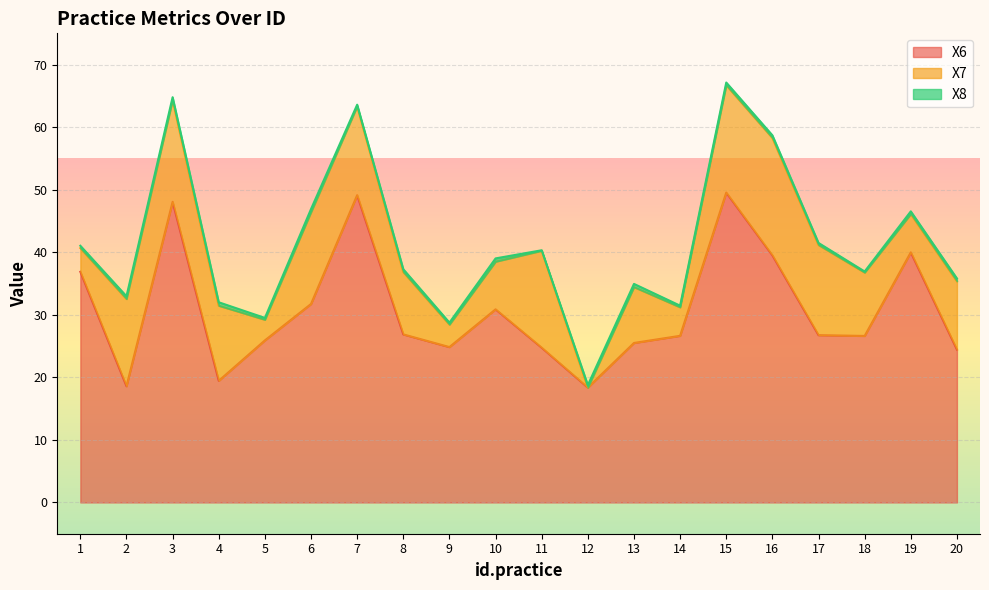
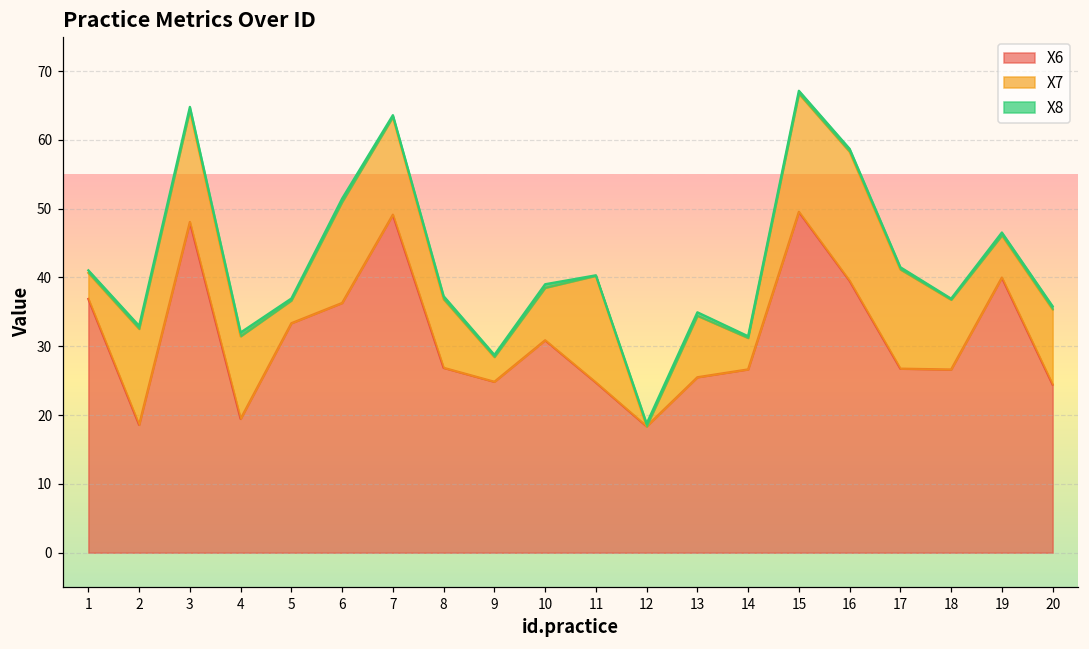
X6, 5: 26 -> 33
X6, 6: 32 -> 36
